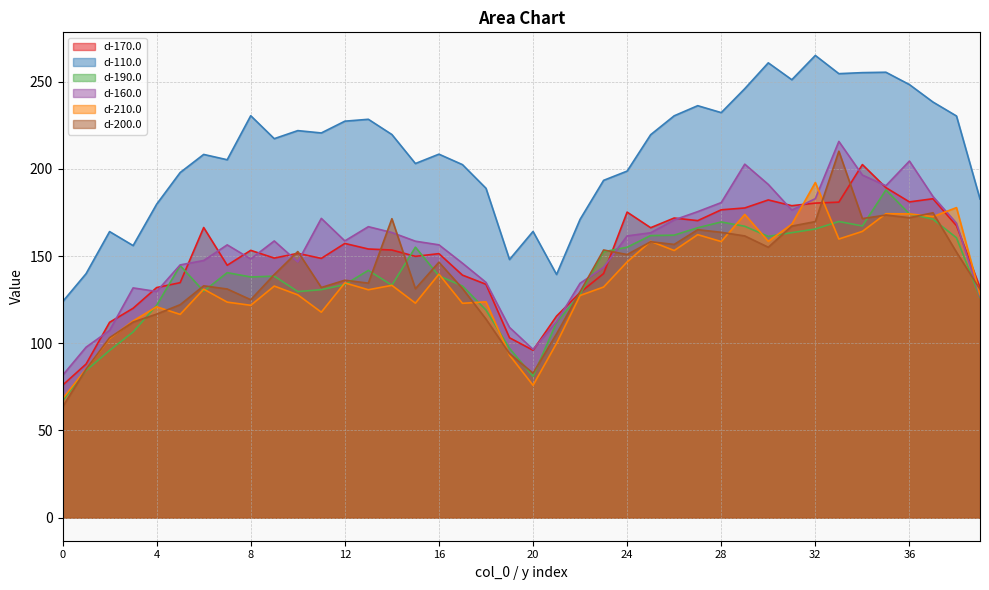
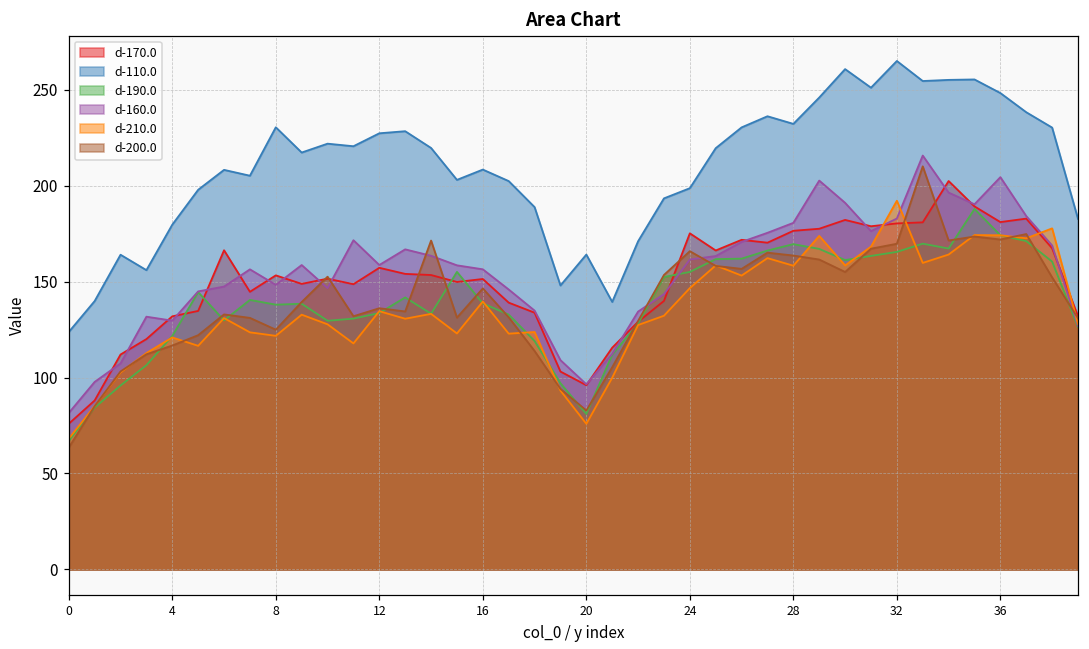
d-200.0, 24: 151 -> 166
